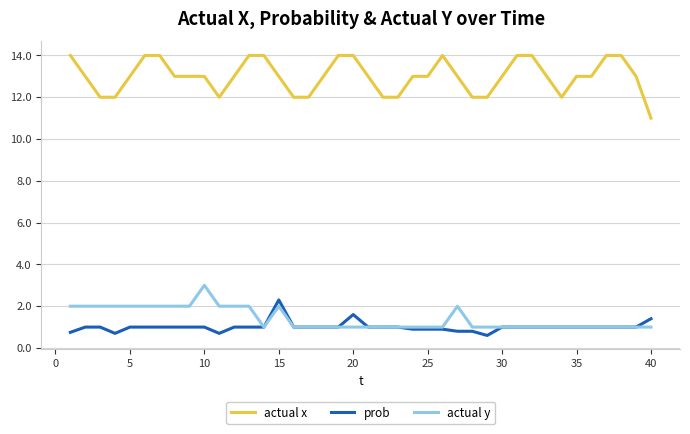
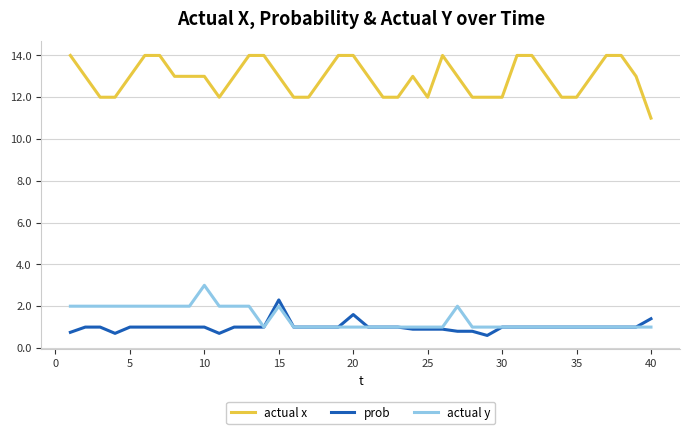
actual x, 25: 13 -> 12
actual x, 30: 13 -> 12
actual x, 35: 13 -> 12
